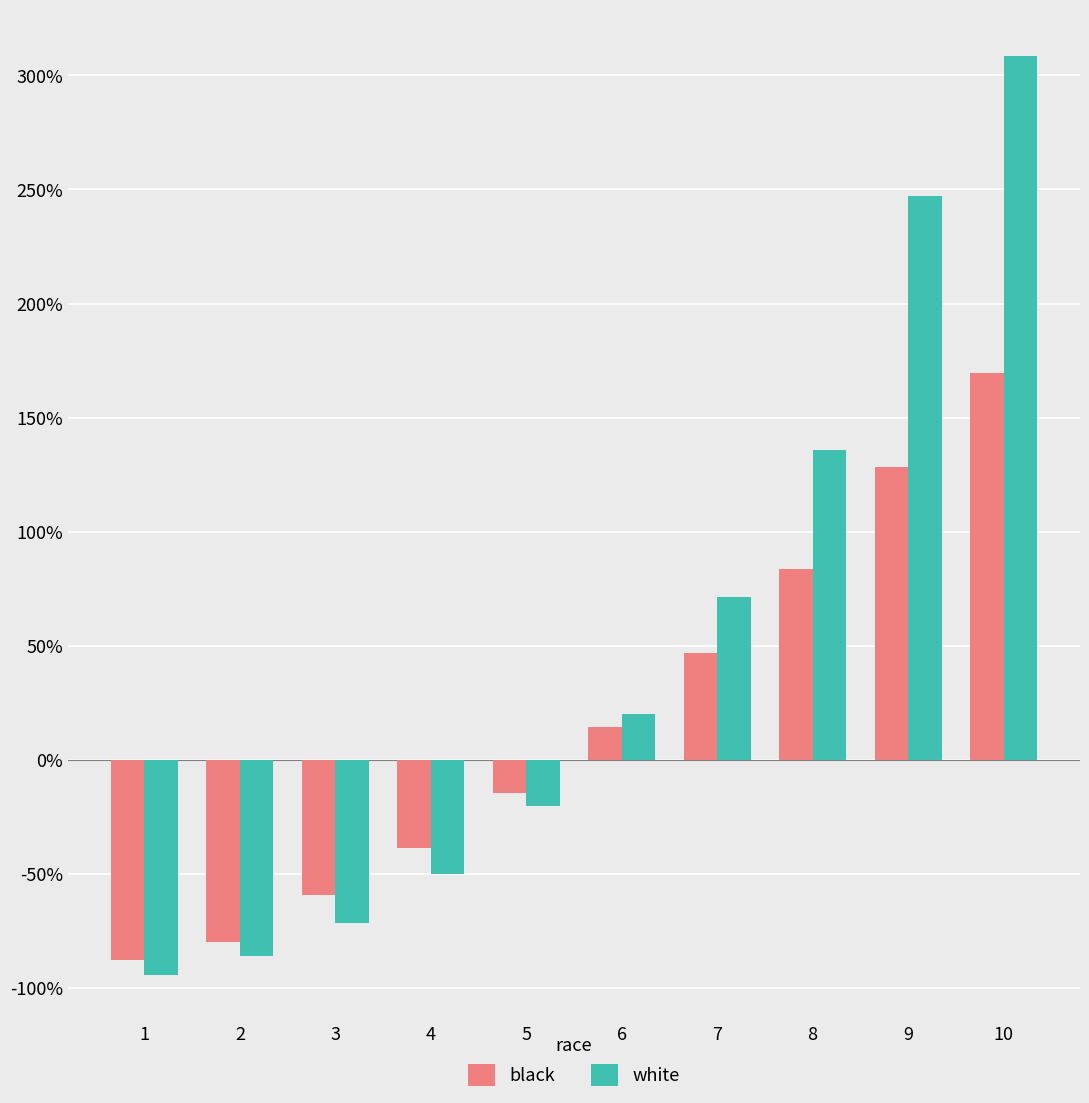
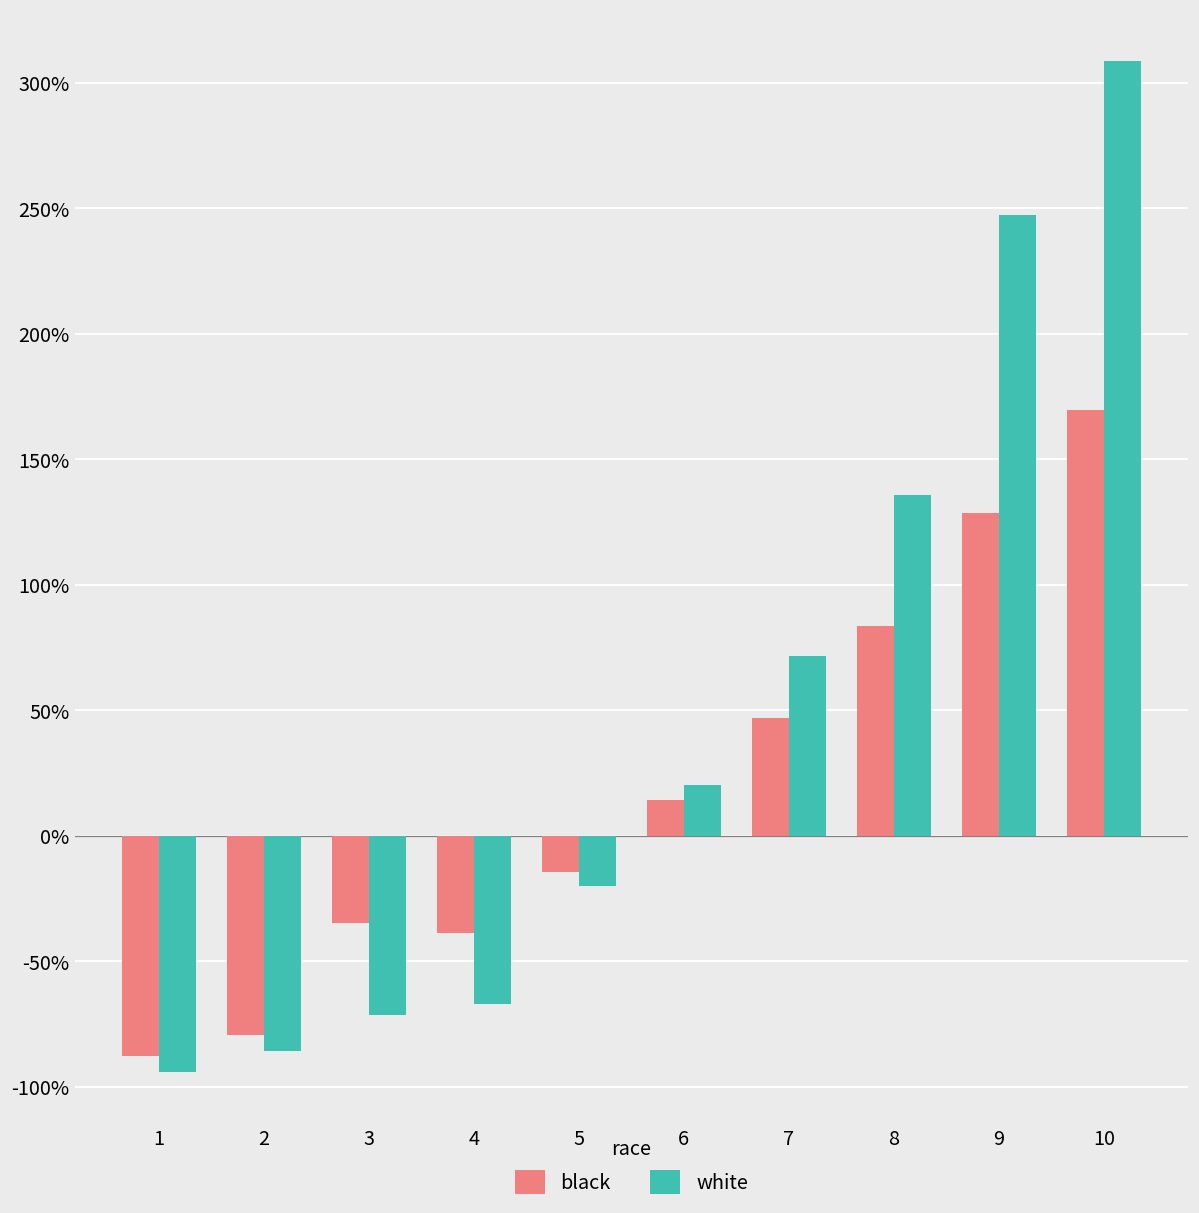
black, 3: -59% -> -35%
white, 4: -50% -> -67%
